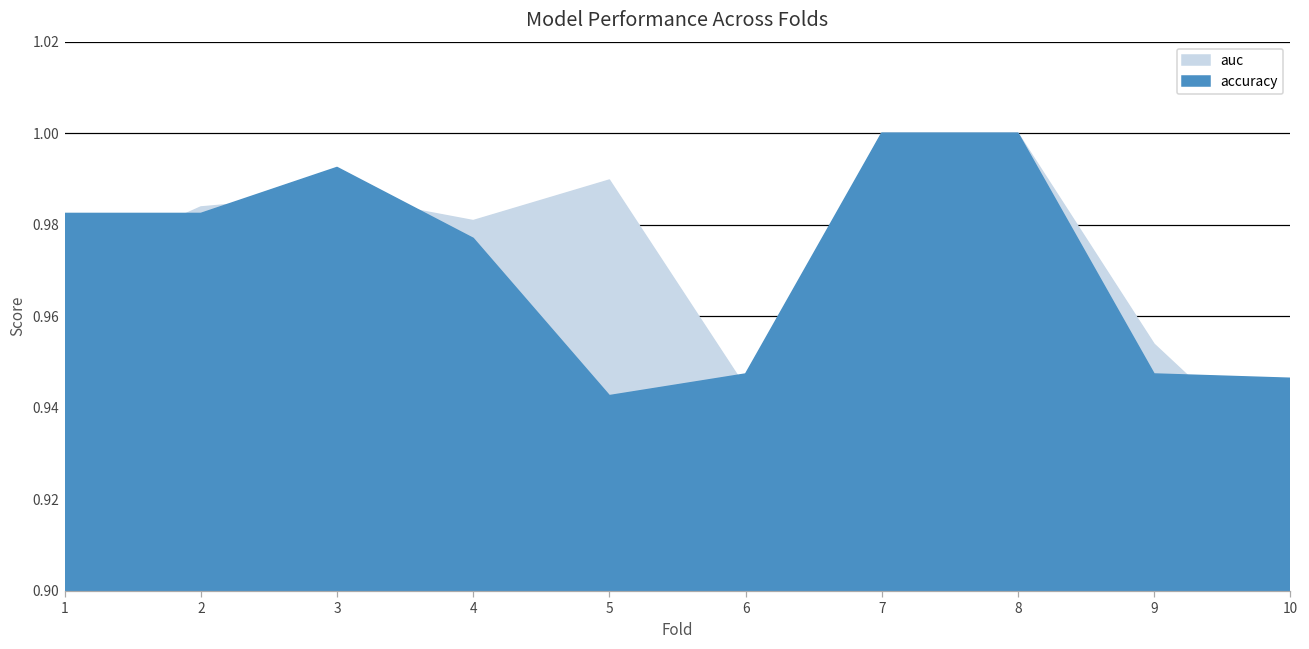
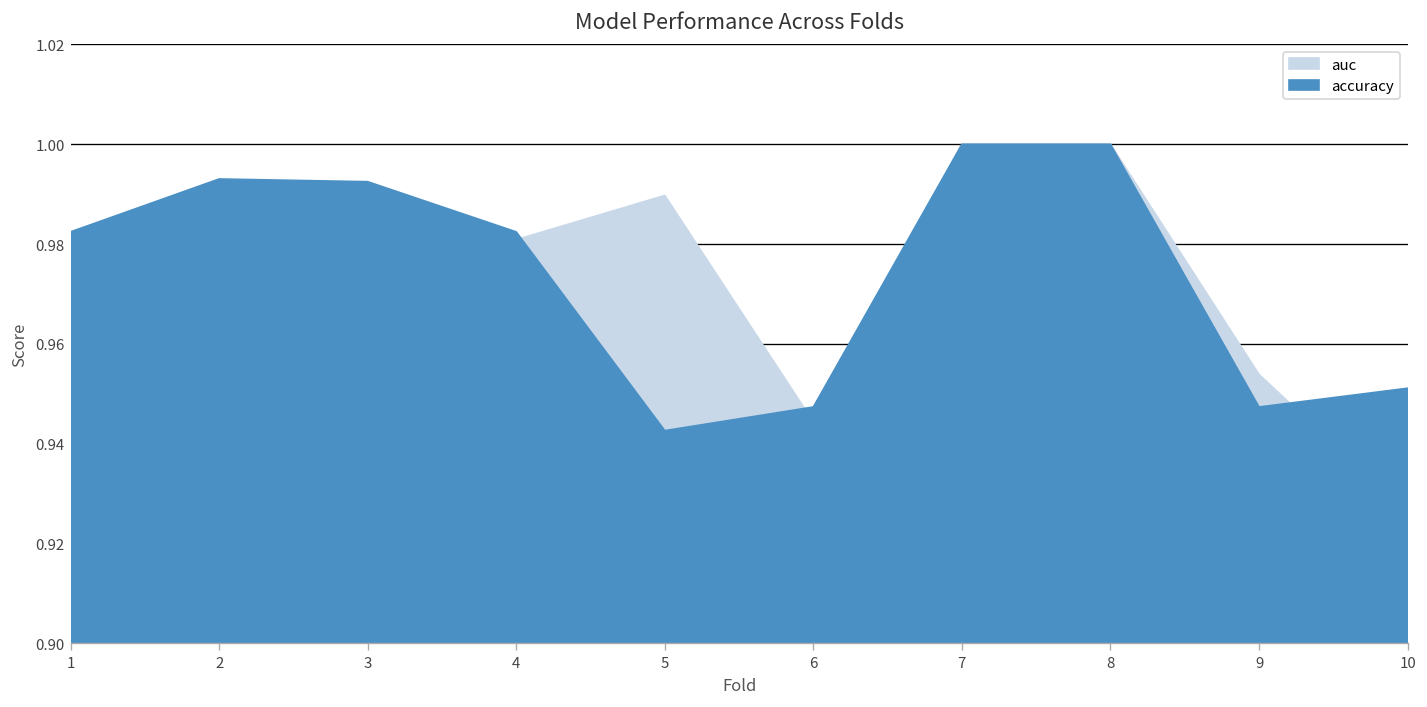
accuracy, 2: 0.982 -> 0.993
accuracy, 4: 0.977 -> 0.982
accuracy, 10: 0.946 -> 0.951
